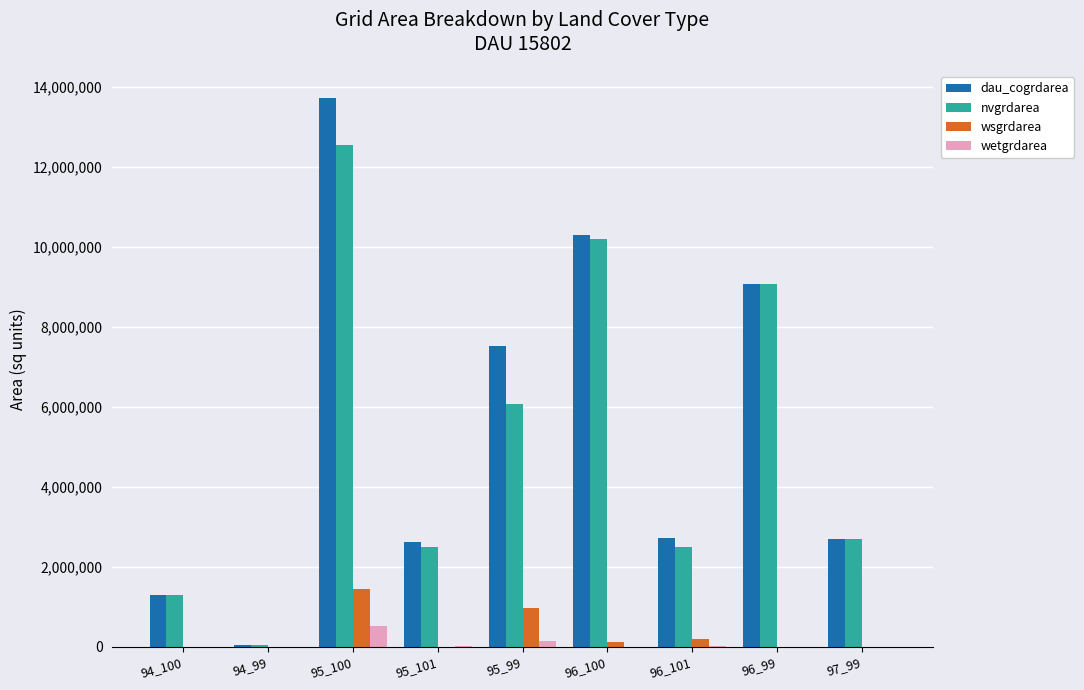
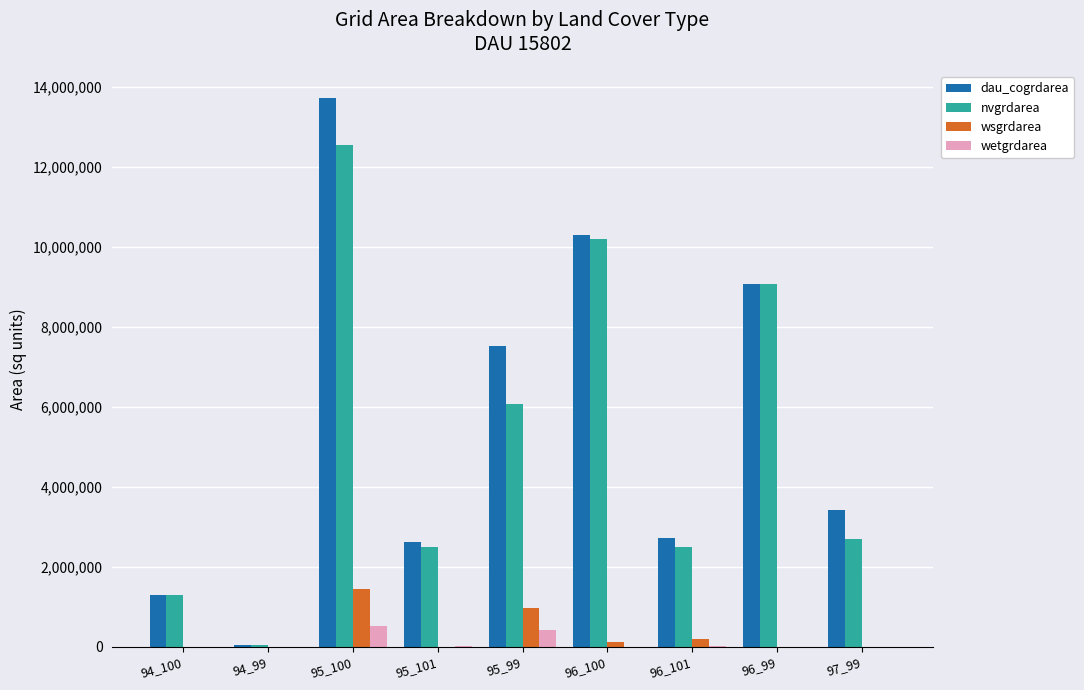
wetgrdarea, 95_99: 200,000 -> 400,000
dau_cogrdarea, 97_99: 2,700,000 -> 3,400,000
